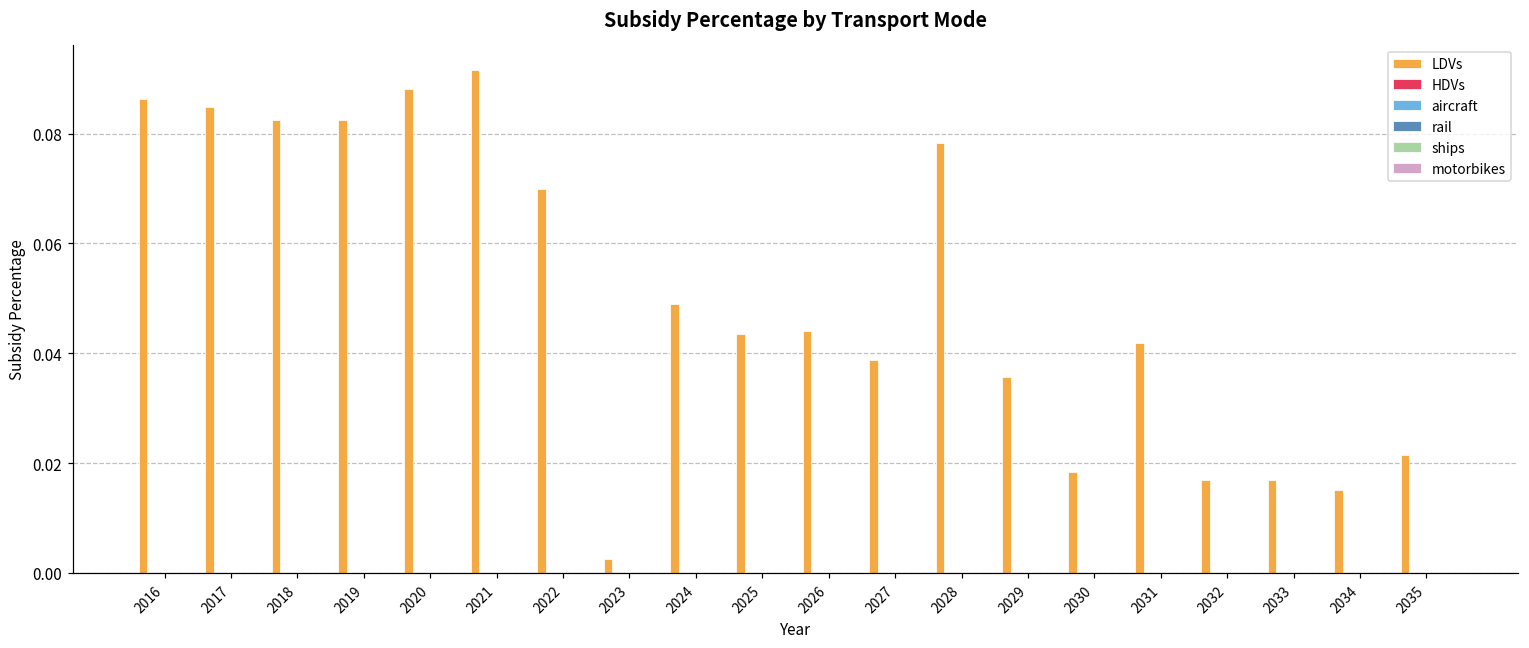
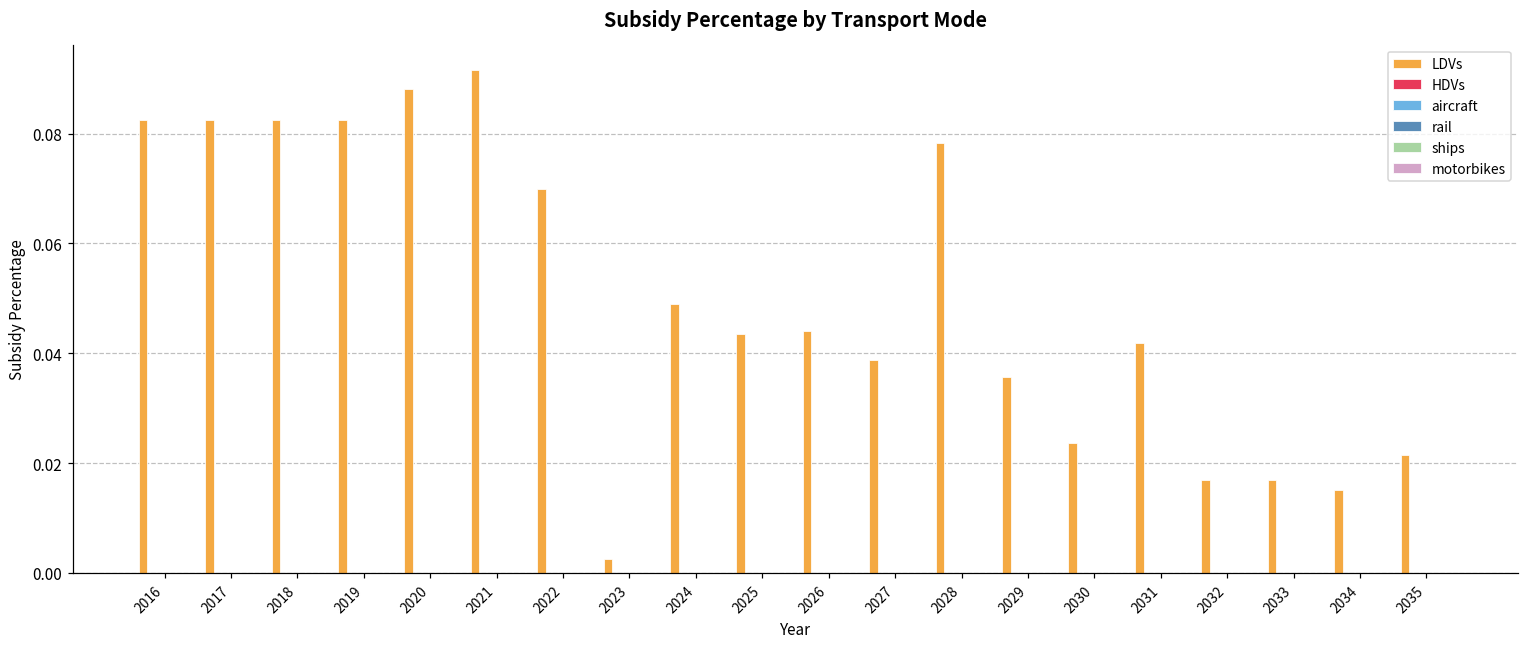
LDVs, 2016: 0.086 -> 0.082
LDVs, 2017: 0.085 -> 0.082
LDVs, 2030: 0.018 -> 0.024
